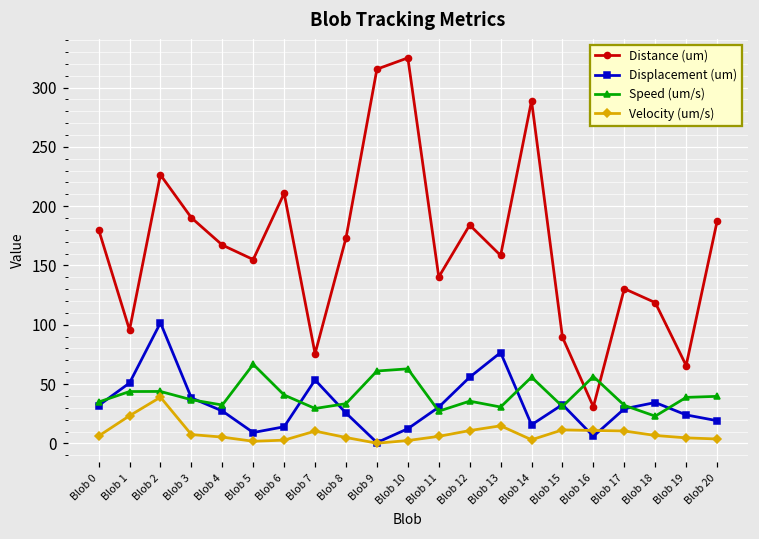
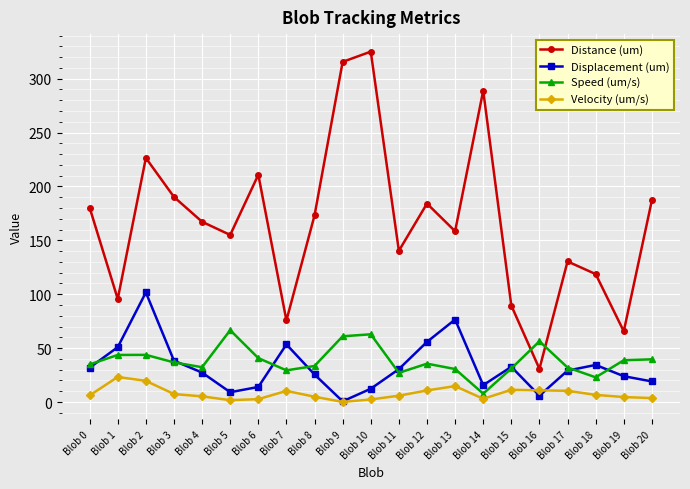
Velocity (um/s), Blob 2: 39 -> 20
Speed (um/s), Blob 14: 56 -> 8
